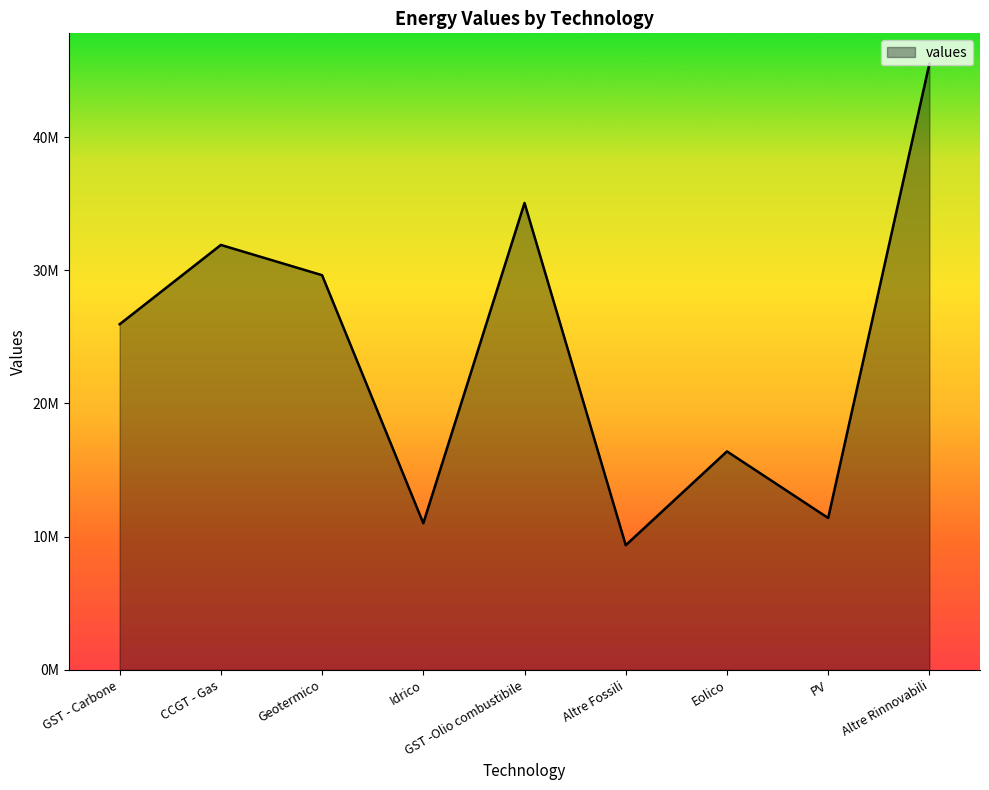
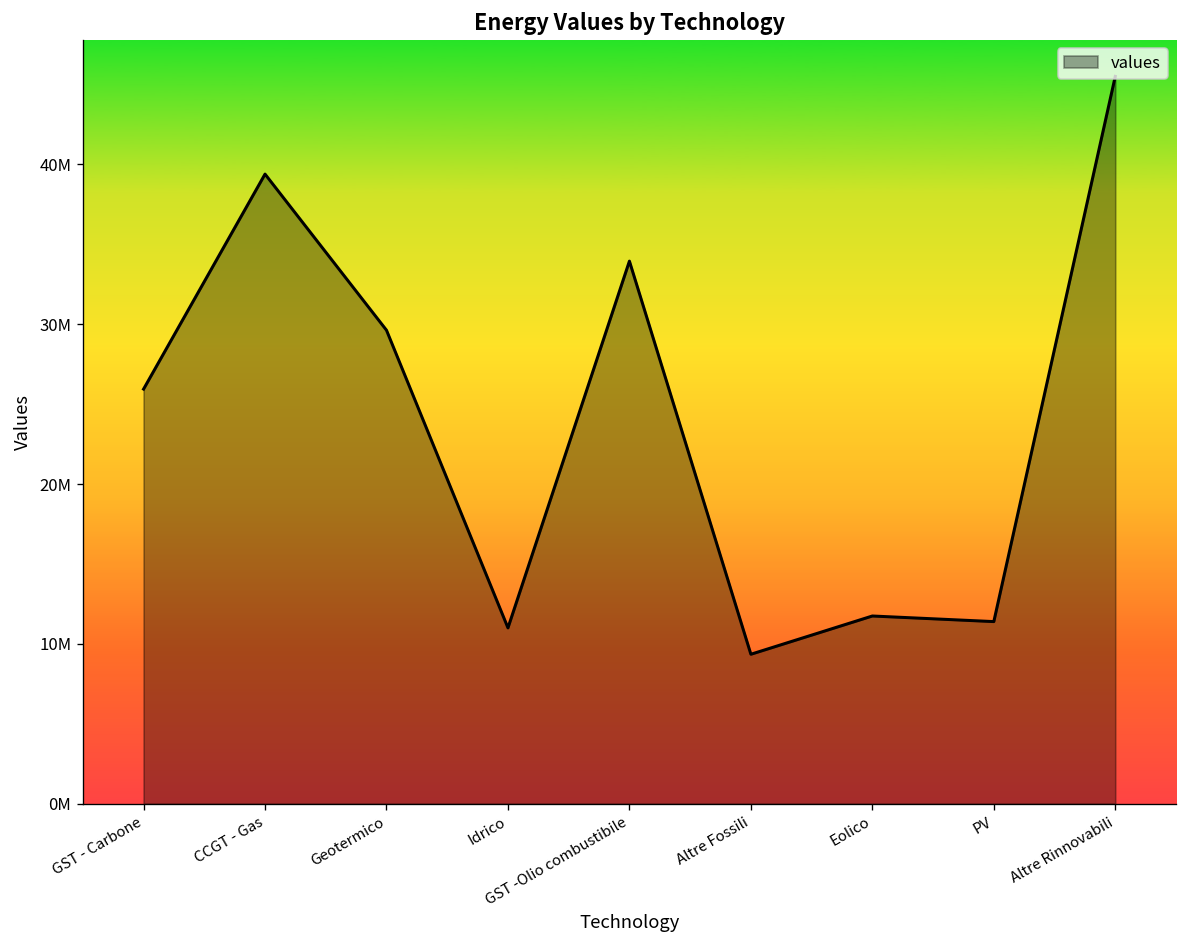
CCGT - Gas: 31900000 -> 39400000
GST -Olio combustibile: 35100000 -> 34000000
Eolico: 16400000 -> 11800000
